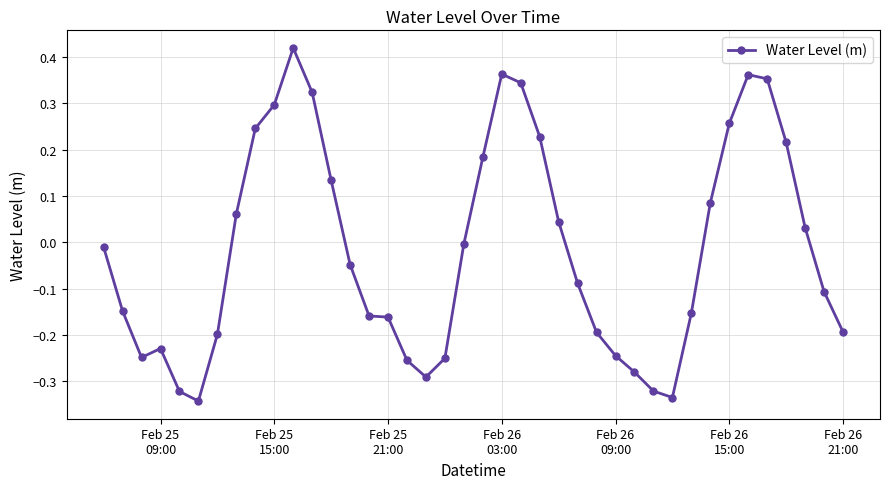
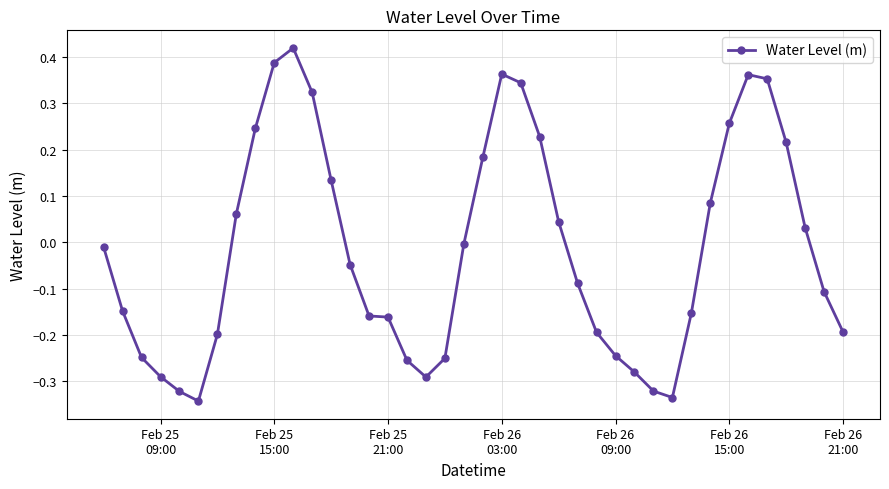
Feb 25 09:00: -0.23 -> -0.29
Feb 25 15:00: 0.30 -> 0.39
